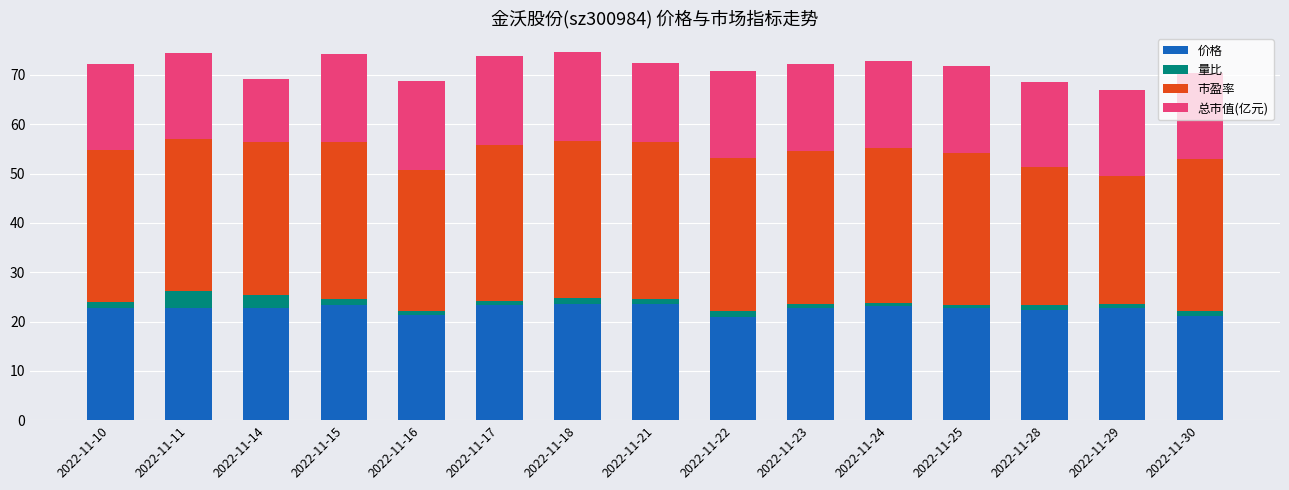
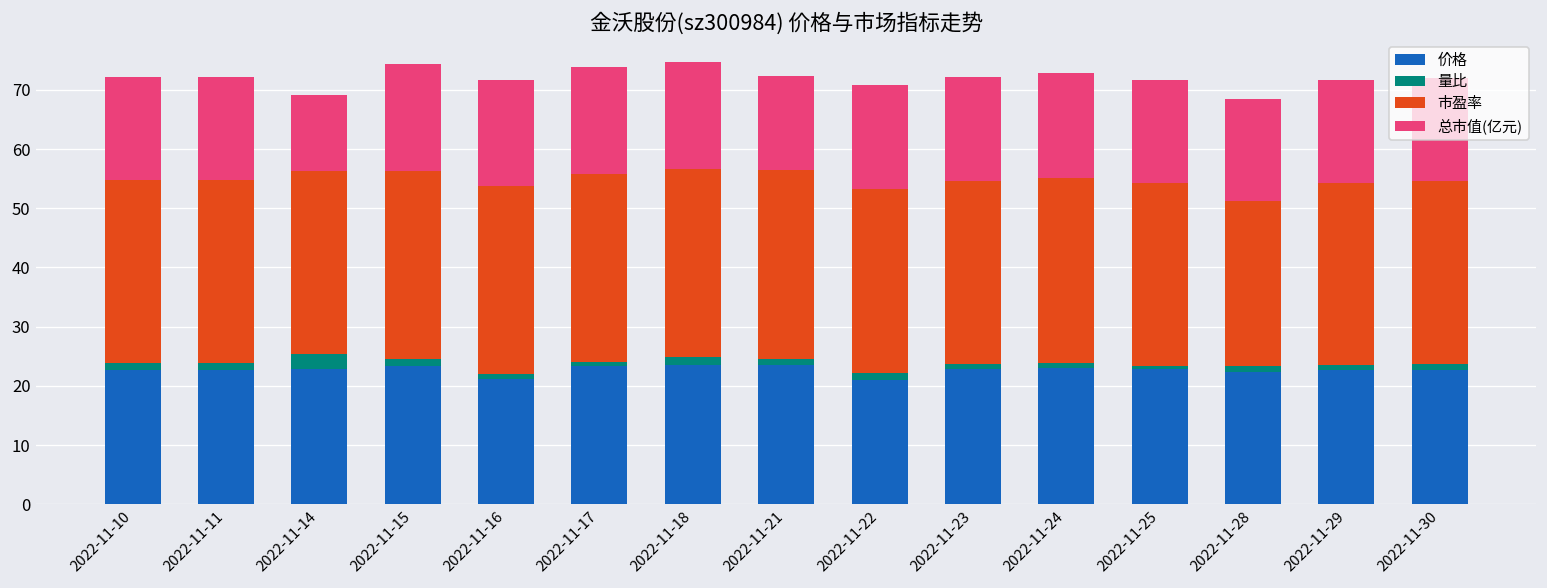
量比, 2022-11-11: 3 -> 1
市盈率, 2022-11-16: 29 -> 32
市盈率, 2022-11-29: 26 -> 31
价格, 2022-11-30: 21 -> 23
